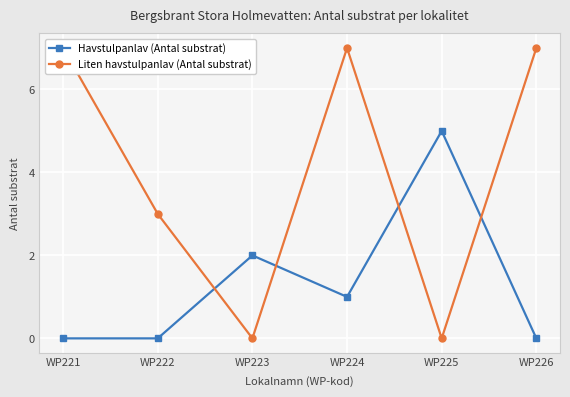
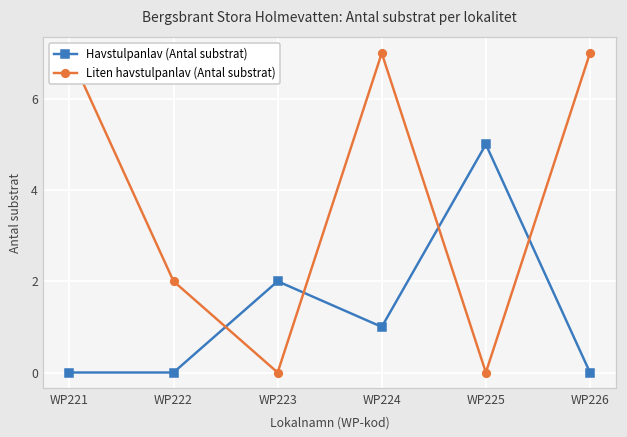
Liten havstulpanlav (Antal substrat), WP222: 3 -> 2
